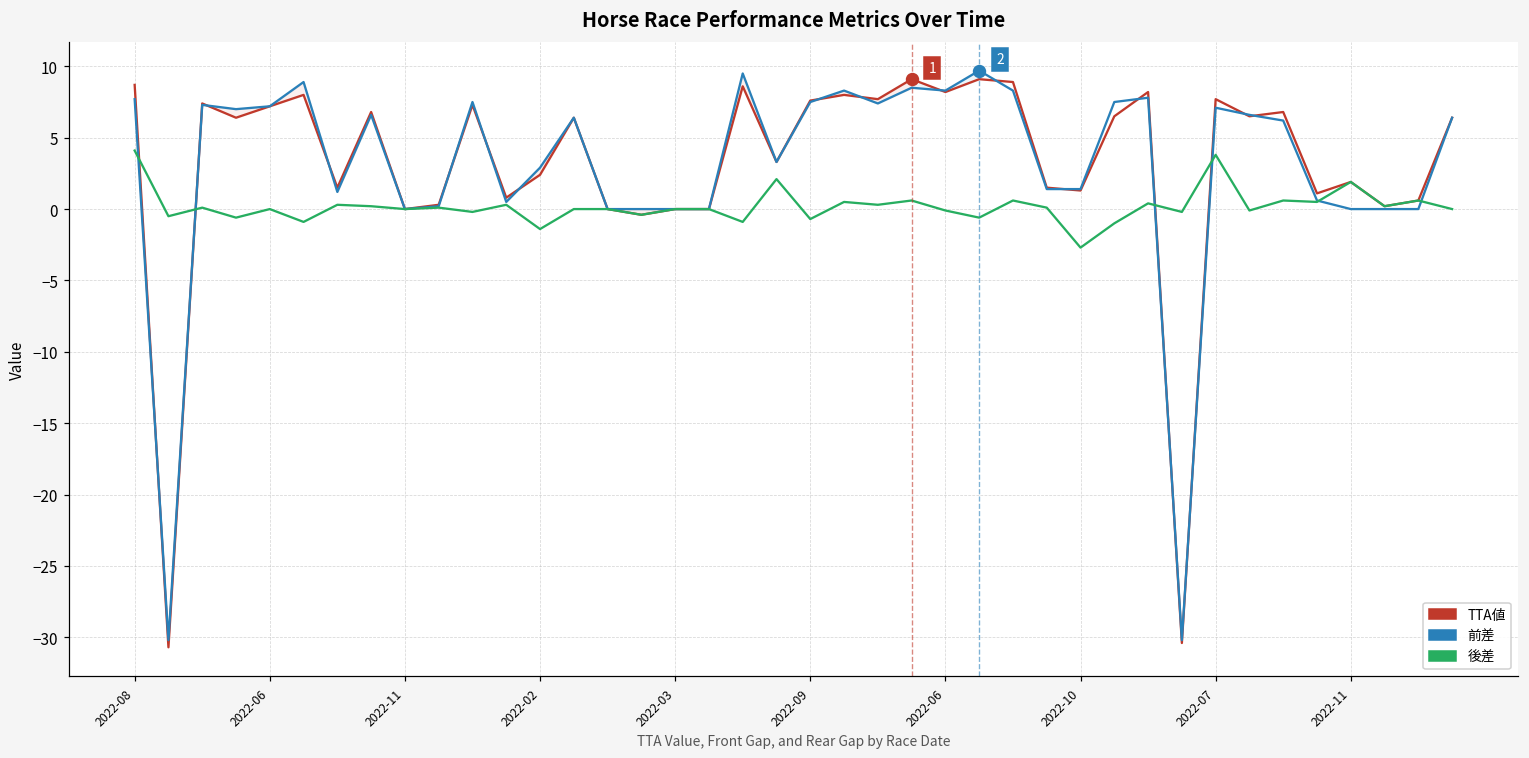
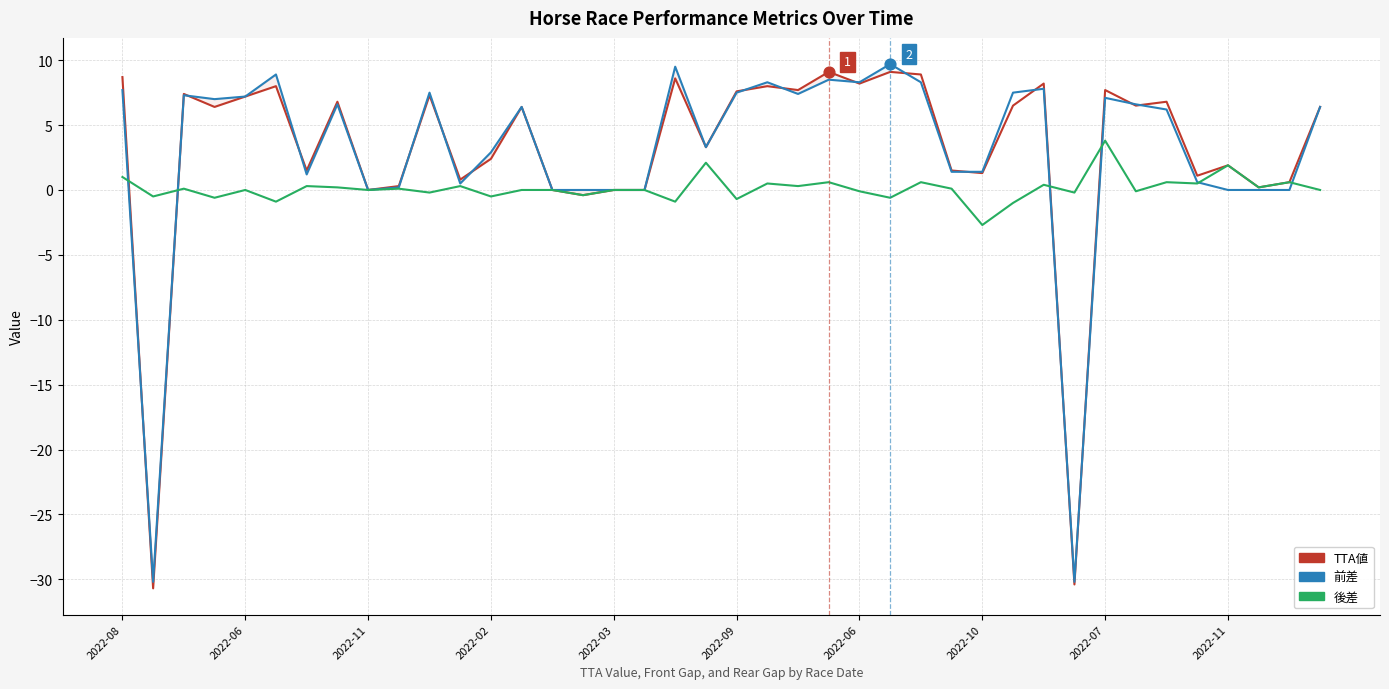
後差, 2022-08: 4.1 -> 1.0
後差, 2022-02: -1.4 -> -0.5
